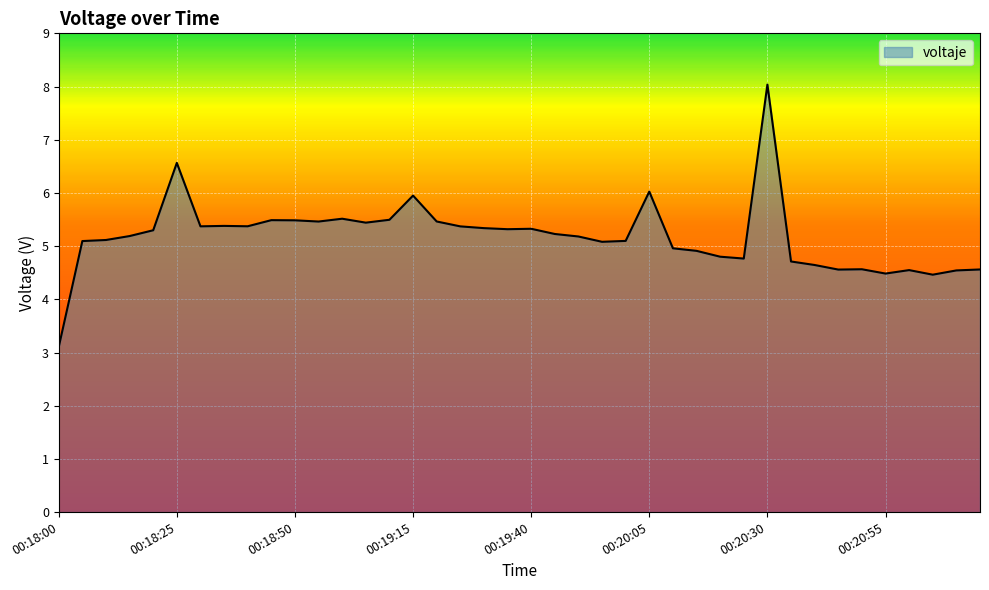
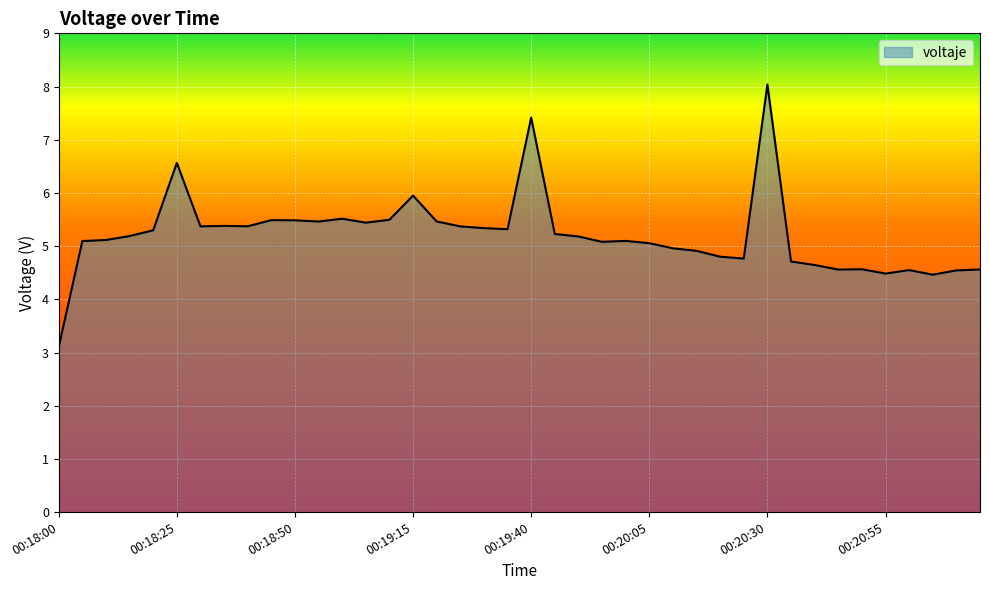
00:19:40: 5.3 -> 7.4
00:20:05: 6.0 -> 5.1
